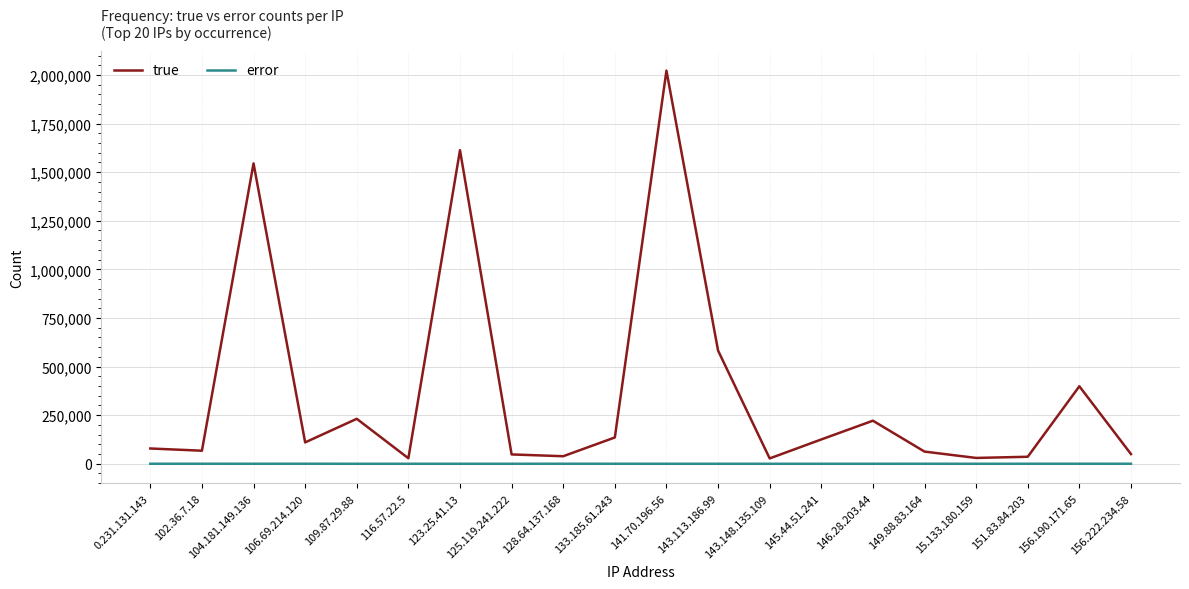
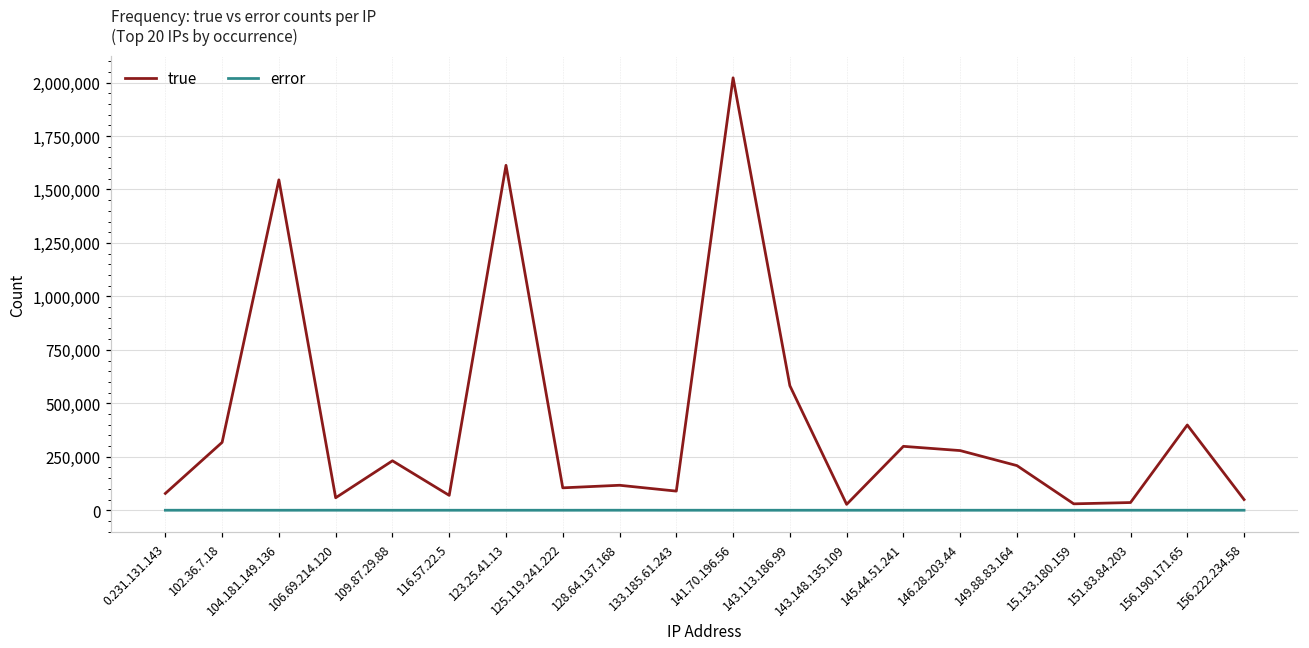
true, 102.36.7.18: 70,000 -> 320,000
true, 106.69.214.120: 110,000 -> 60,000
true, 116.57.22.5: 30,000 -> 70,000
true, 125.119.241.222: 50,000 -> 100,000
true, 128.64.137.168: 40,000 -> 120,000
true, 133.185.61.243: 140,000 -> 90,000
true, 145.44.51.241: 130,000 -> 300,000
true, 146.28.203.44: 220,000 -> 280,000
true, 149.88.83.164: 60,000 -> 210,000
